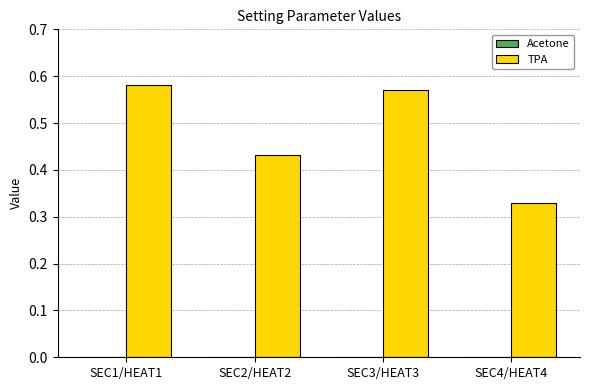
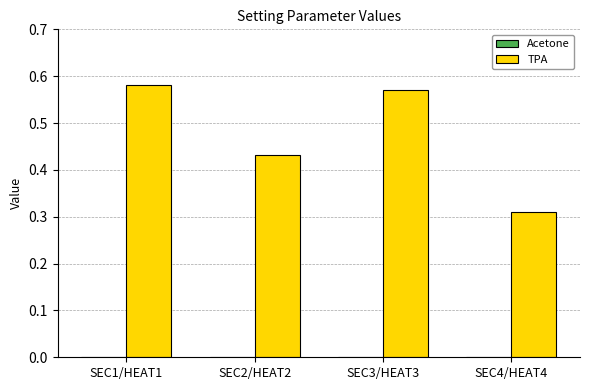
TPA, SEC4/HEAT4: 0.33 -> 0.31
